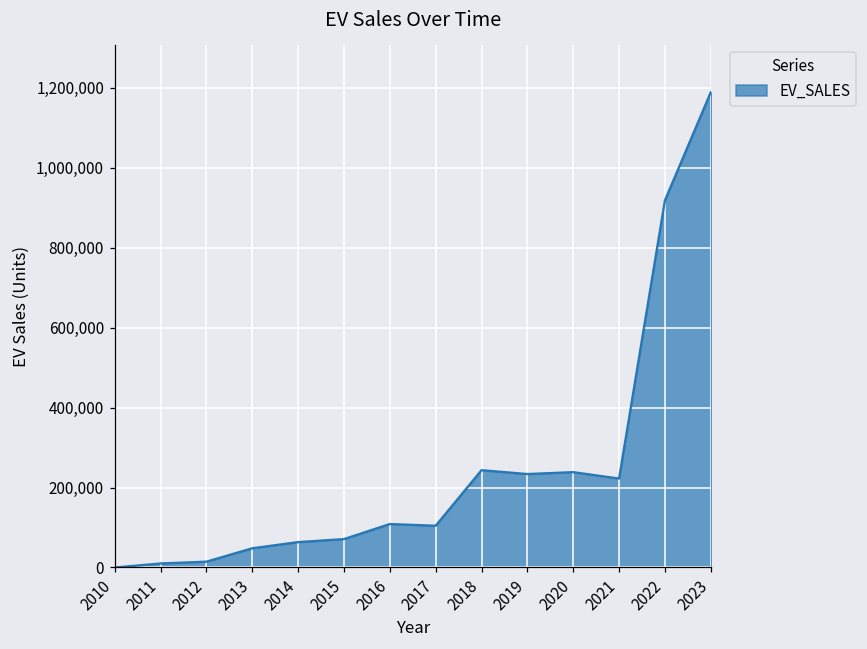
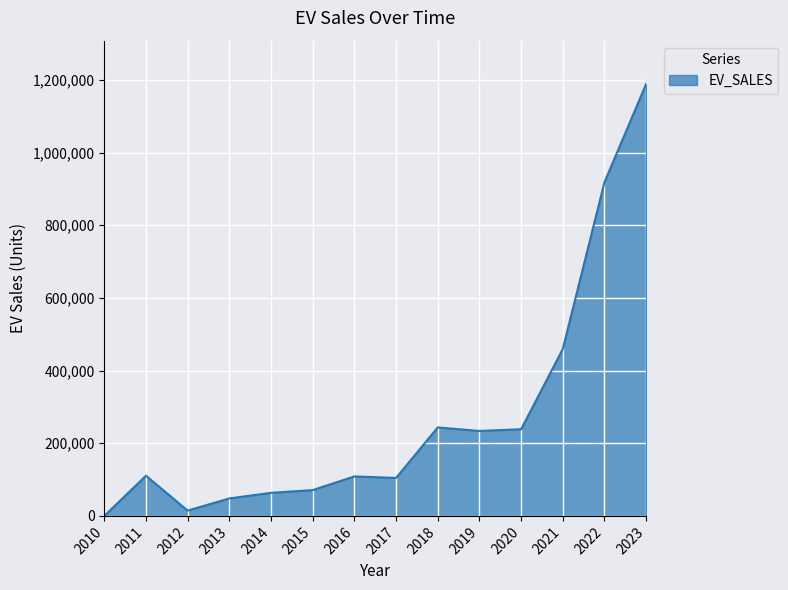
2011: 10,000 -> 110,000
2021: 220,000 -> 460,000
